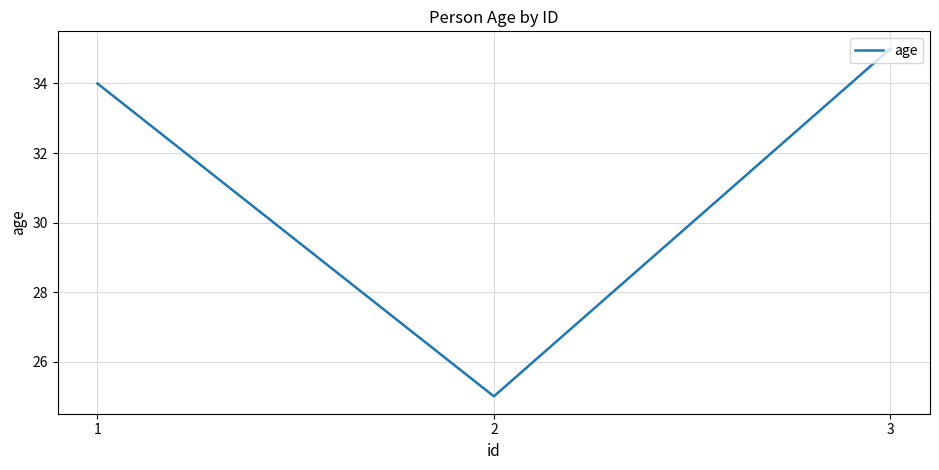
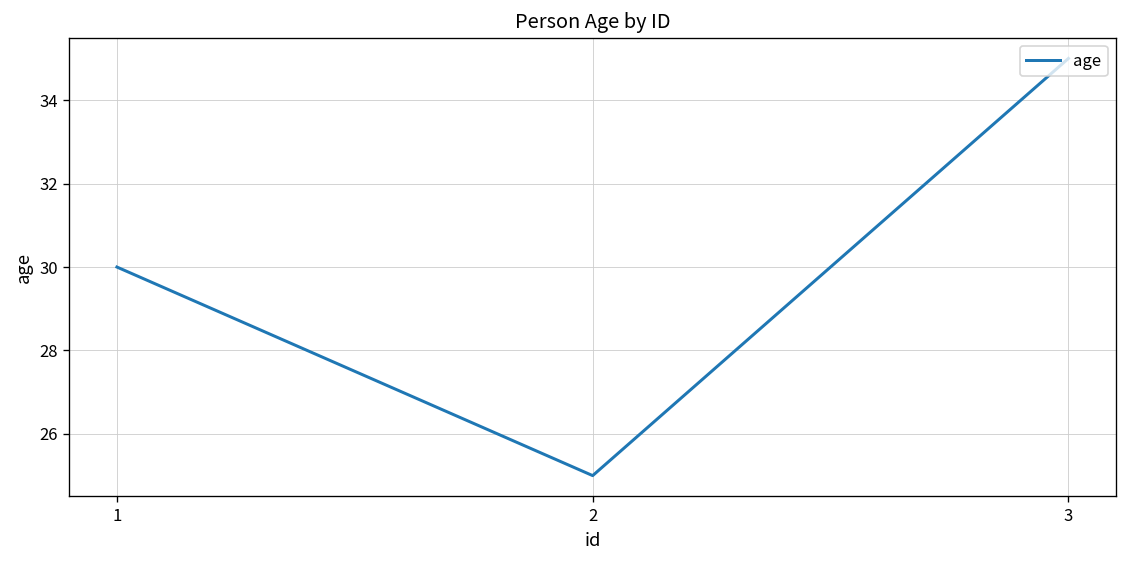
1: 34 -> 30
